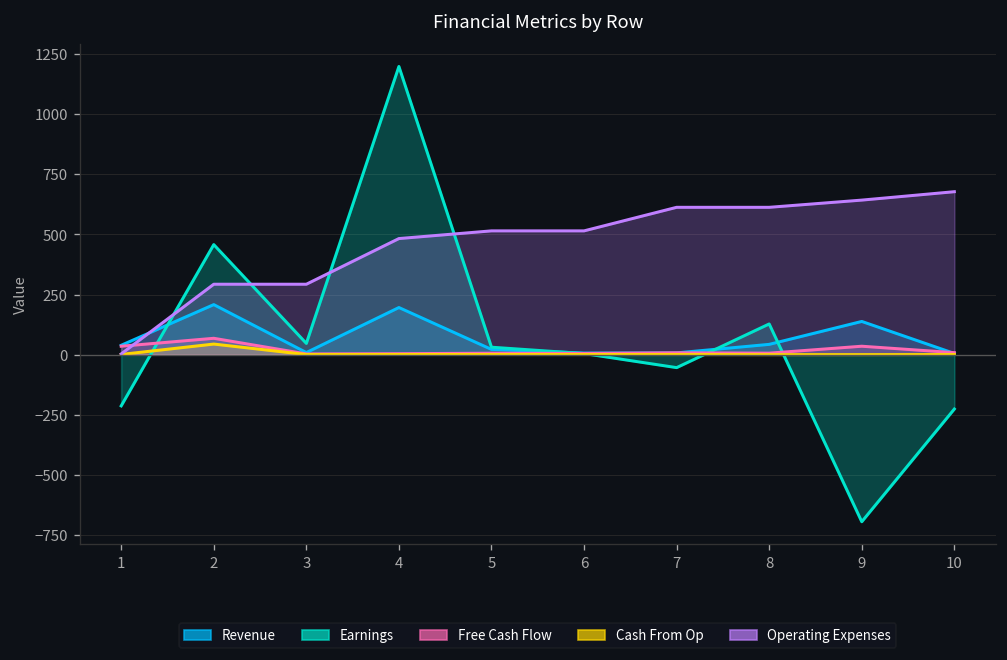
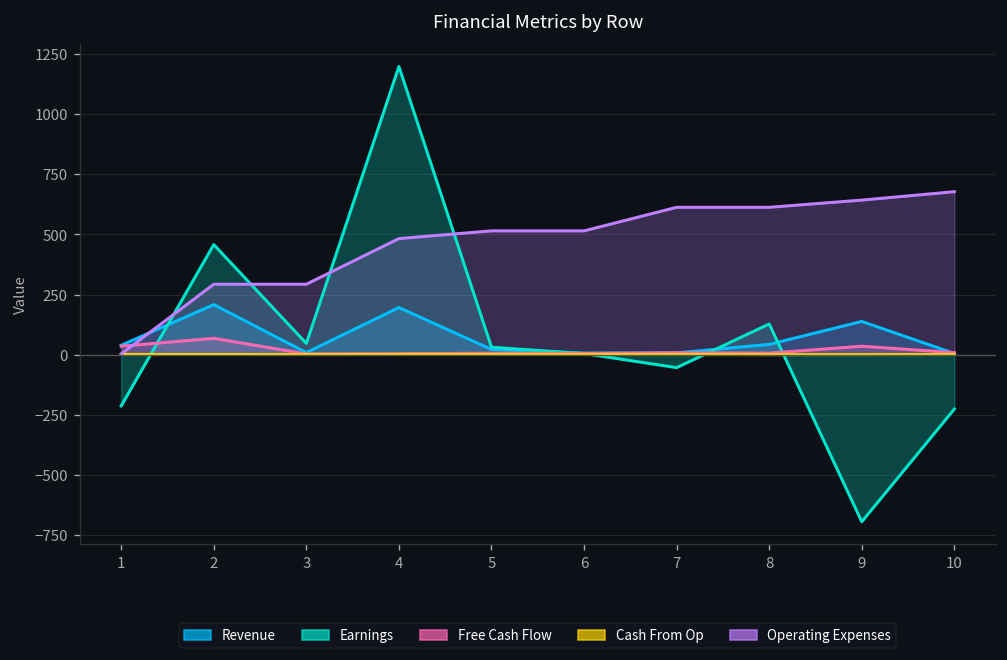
Cash From Op, 2: 40 -> 0
